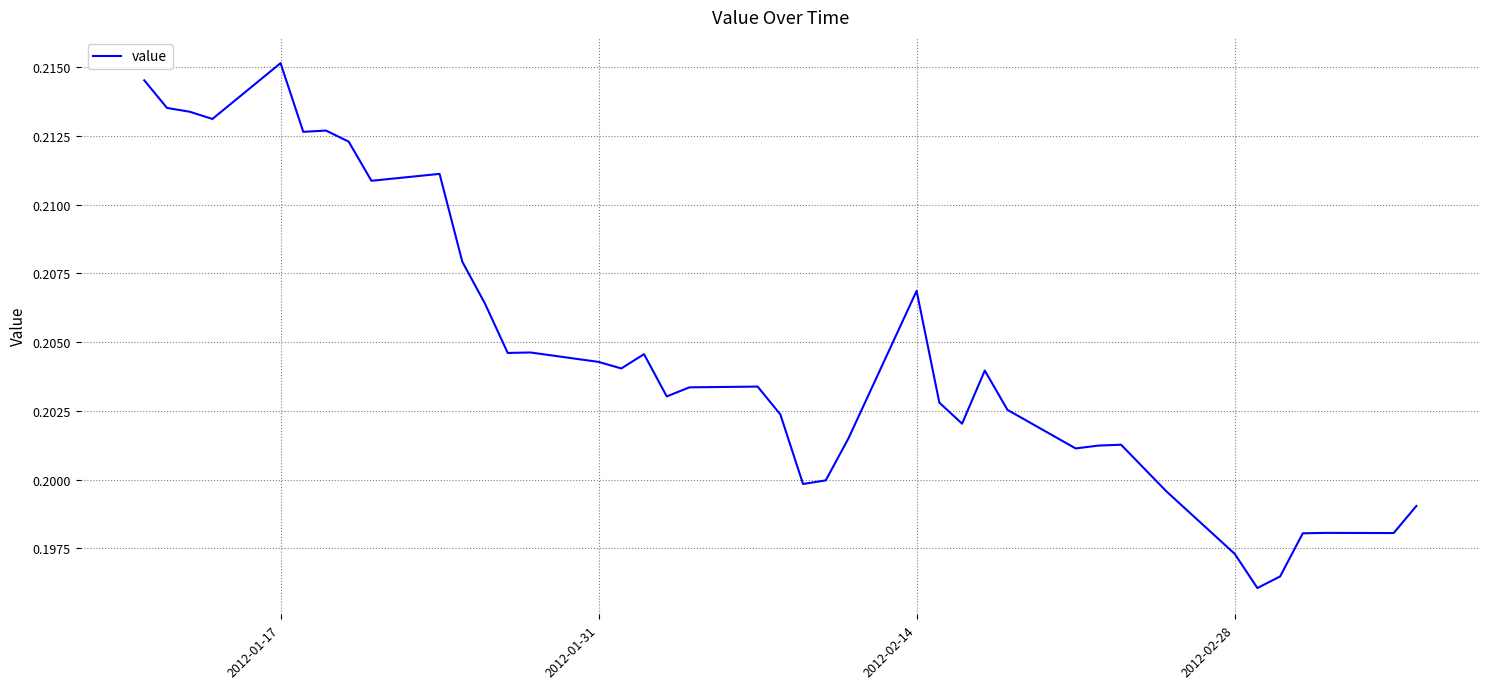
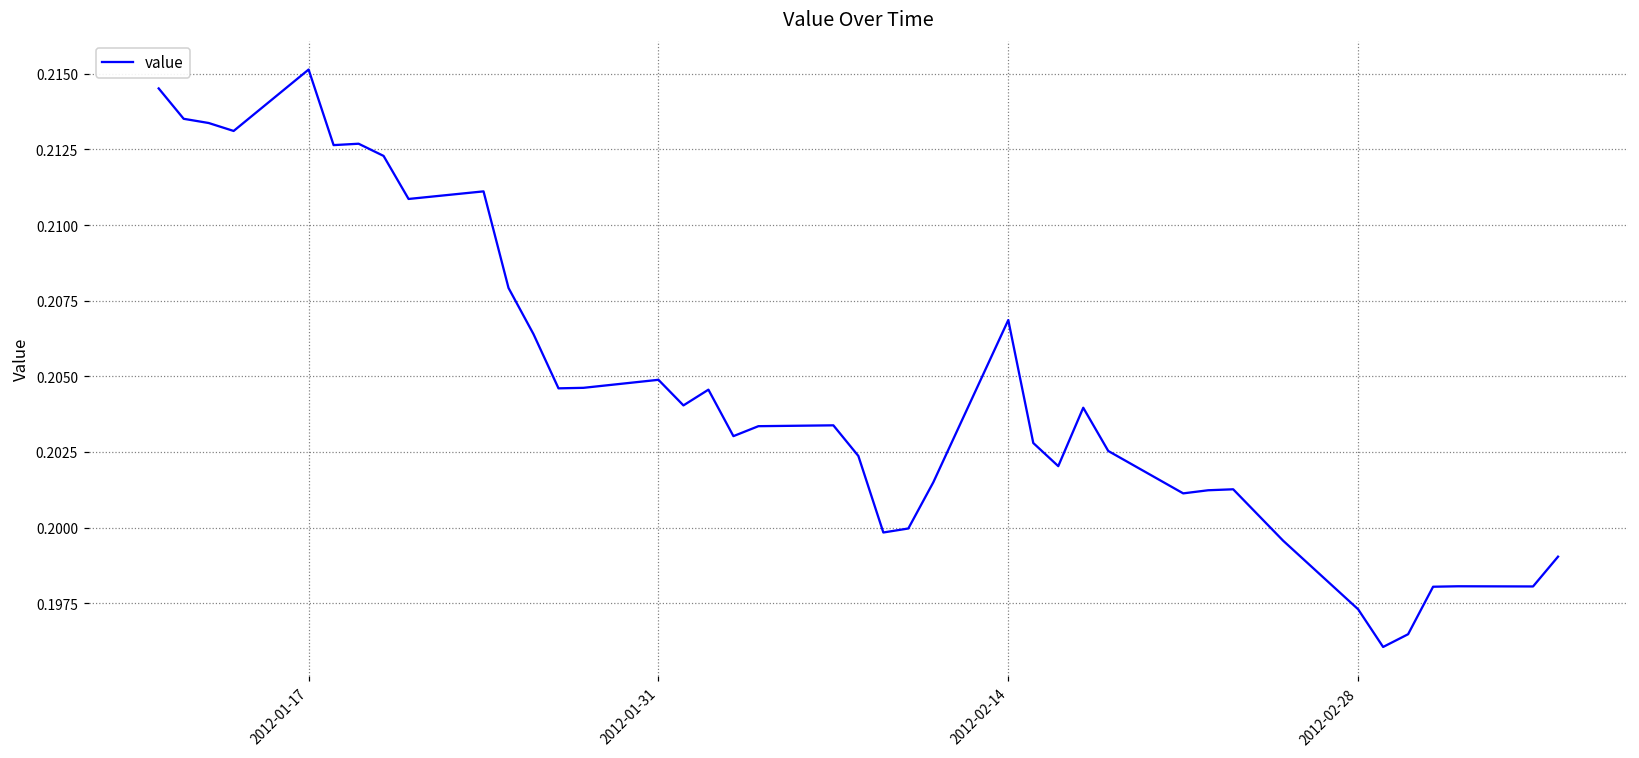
2012-01-31: 0.2043 -> 0.2049
